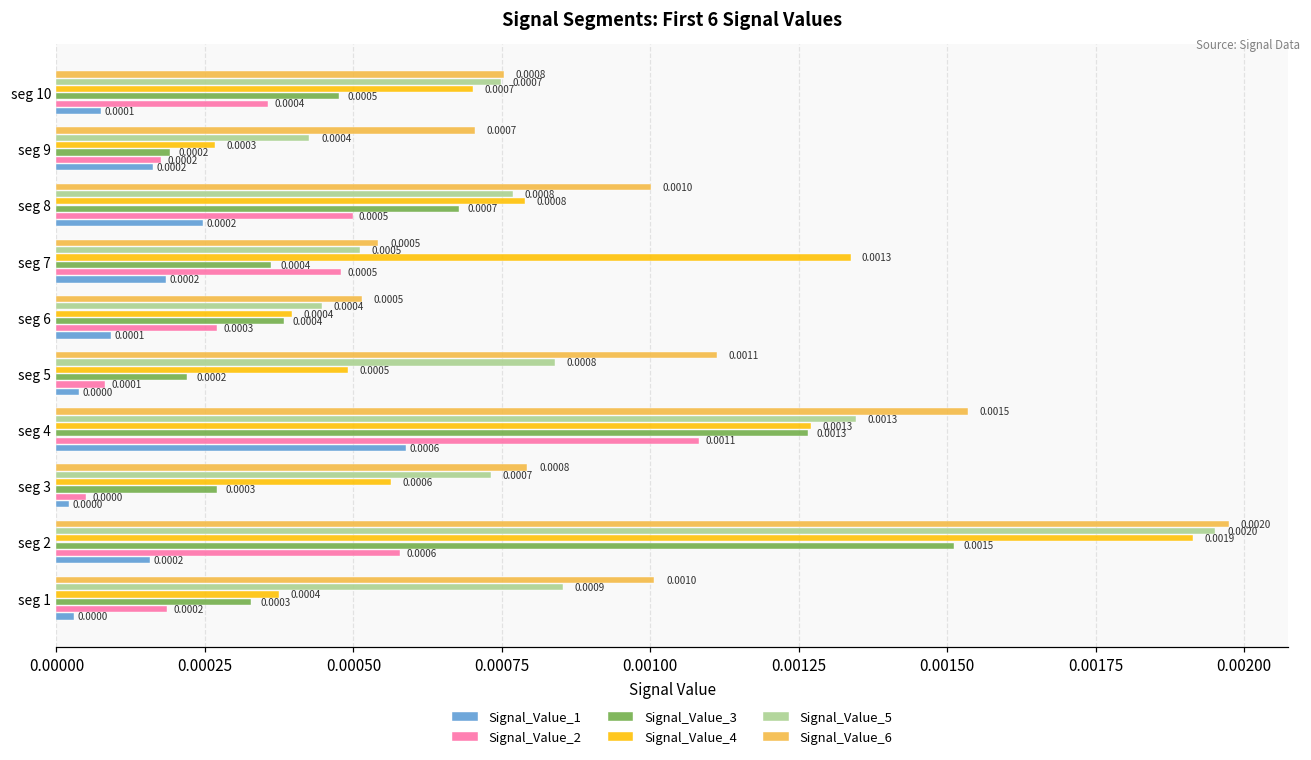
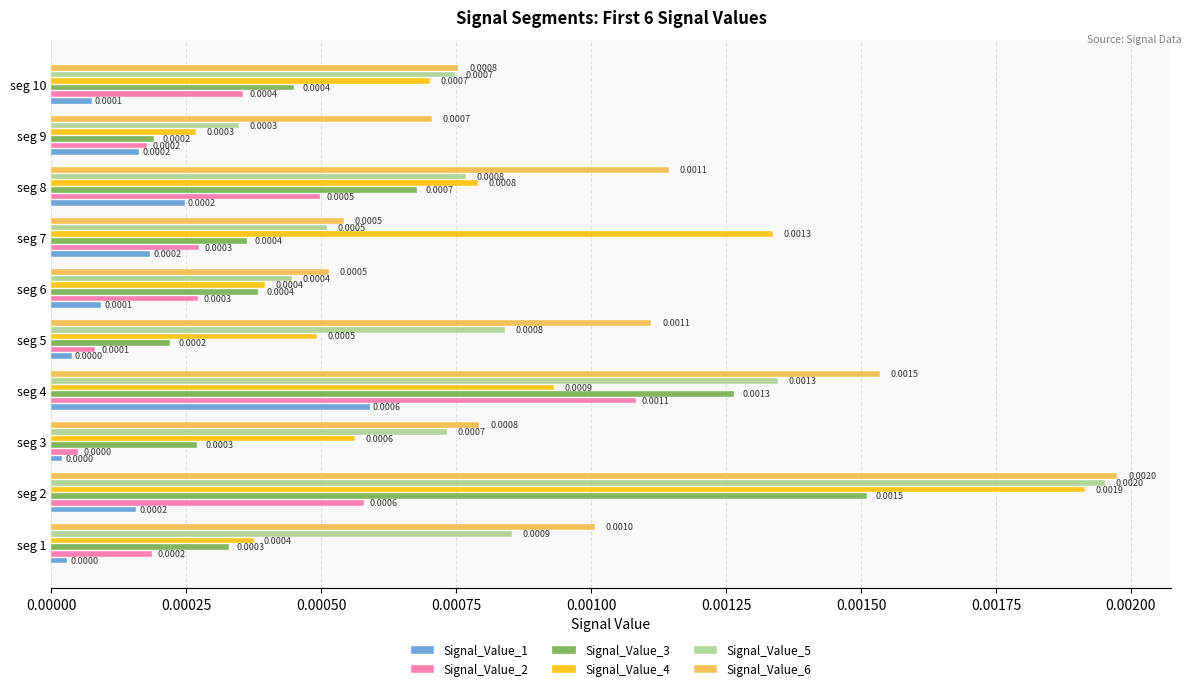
Signal_Value_3, seg 10: 0.0005 -> 0.0004
Signal_Value_5, seg 9: 0.0004 -> 0.0003
Signal_Value_6, seg 8: 0.0010 -> 0.0011
Signal_Value_2, seg 7: 0.0005 -> 0.0003
Signal_Value_4, seg 4: 0.0013 -> 0.0009
